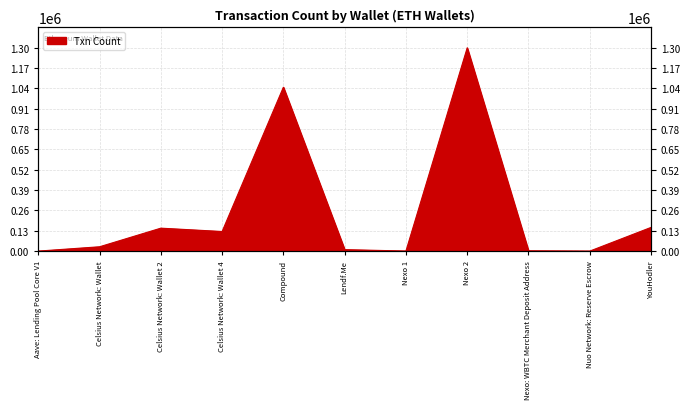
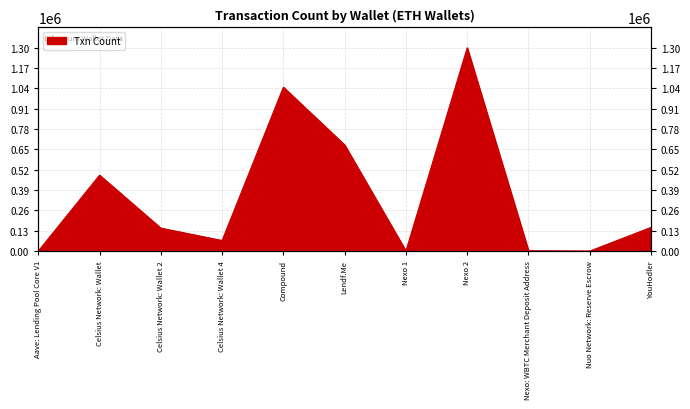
Celsius Network: Wallet: 30000 -> 490000
Celsius Network: Wallet 4: 130000 -> 70000
Lendf.Me: 10000 -> 680000
